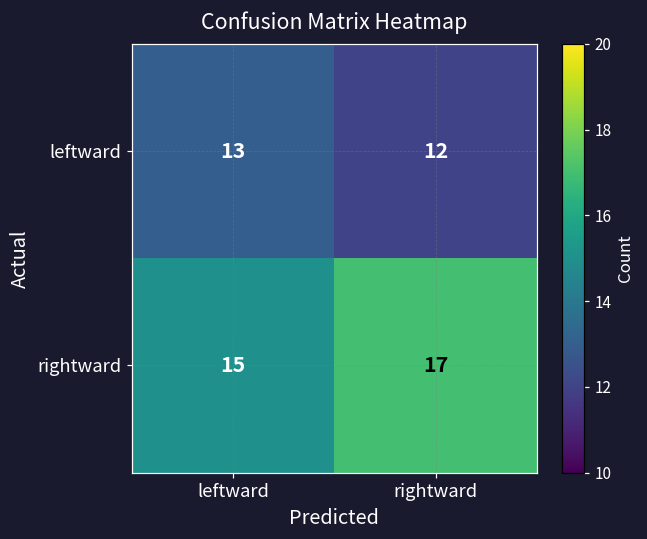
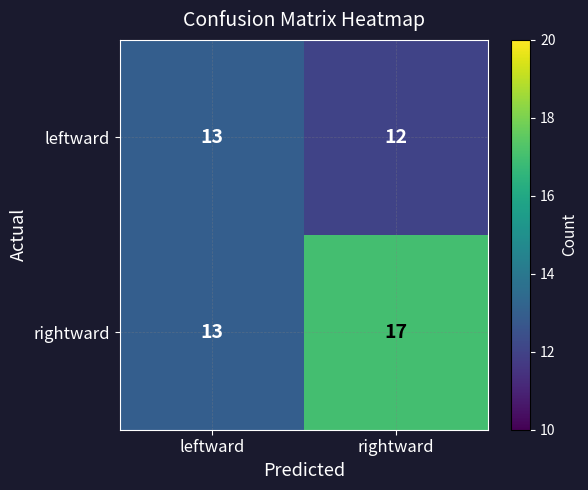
rightward, leftward: 15 -> 13
